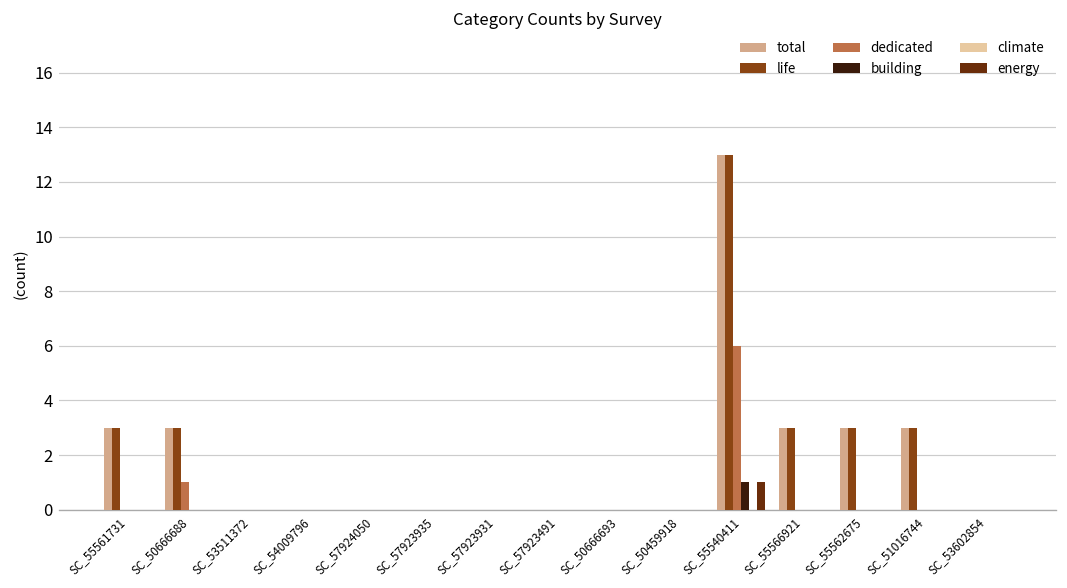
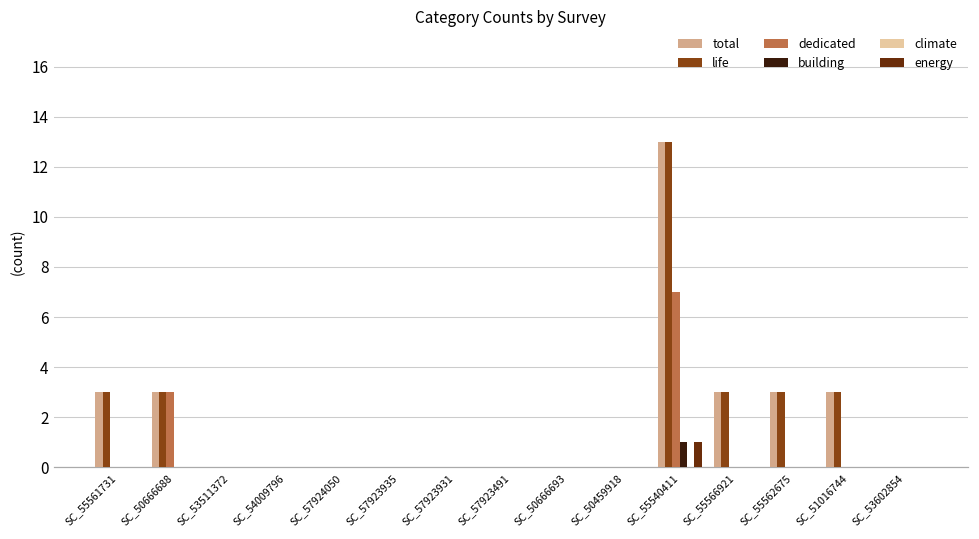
dedicated, SC_50666688: 1 -> 3
dedicated, SC_55540411: 6 -> 7
